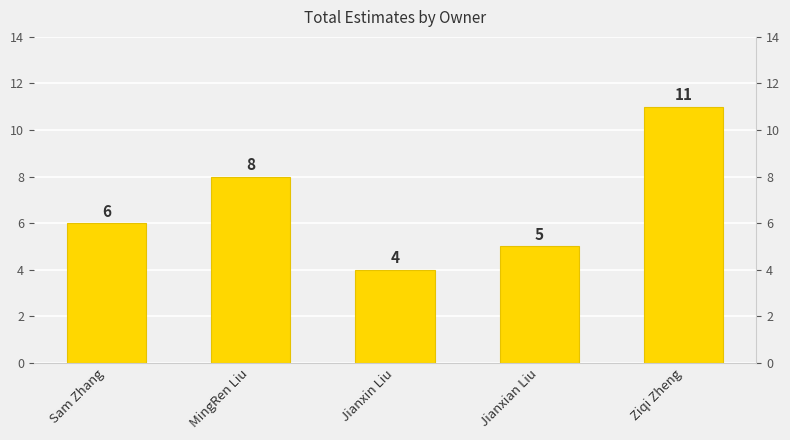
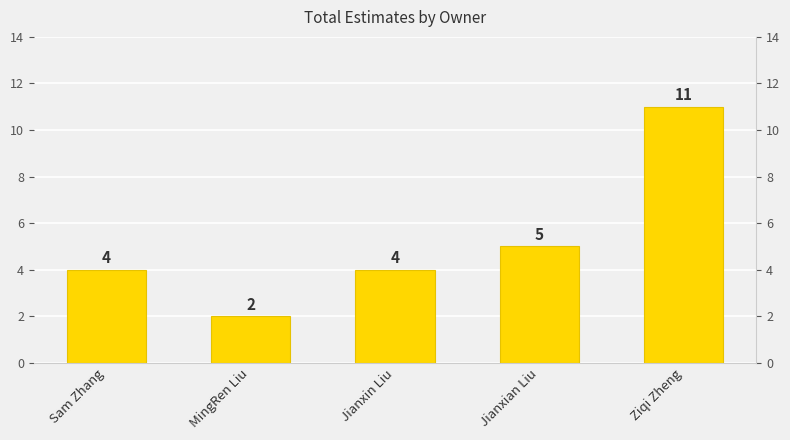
Sam Zhang: 6 -> 4
MingRen Liu: 8 -> 2
